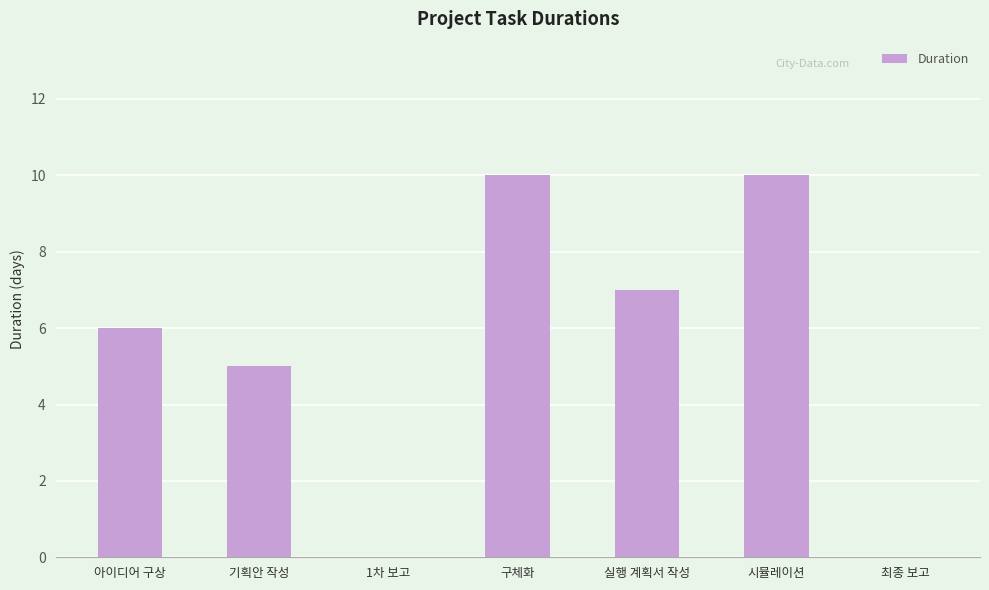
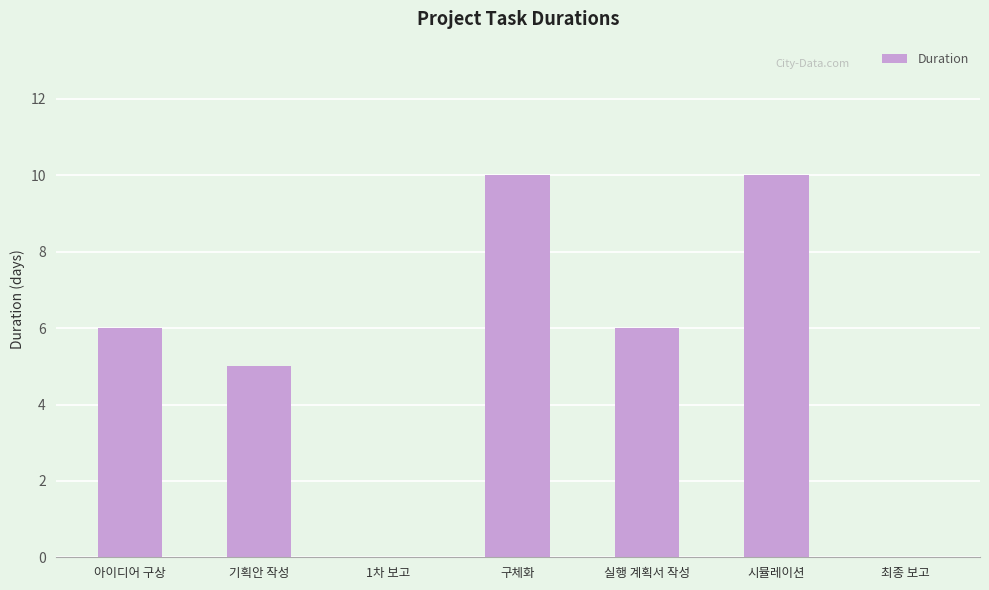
실행 계획서 작성: 7 -> 6
